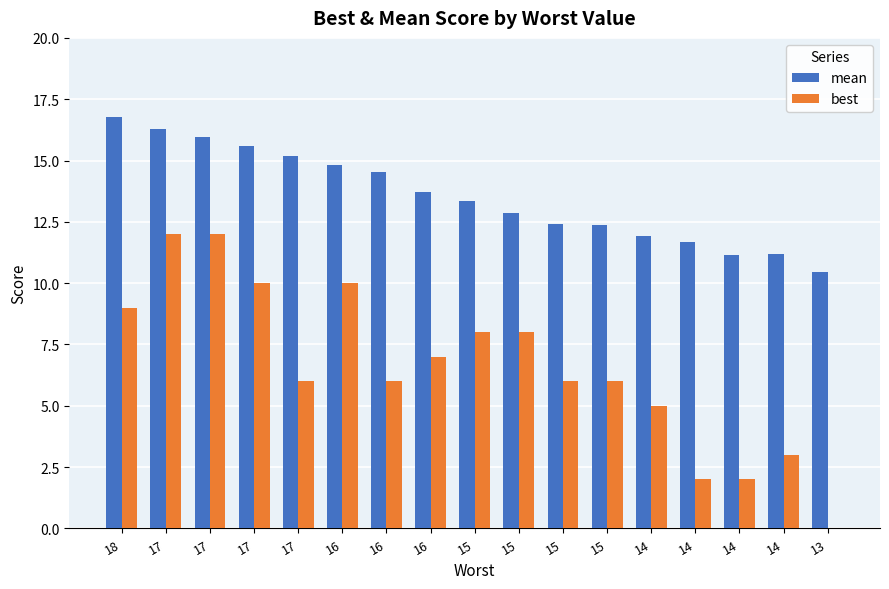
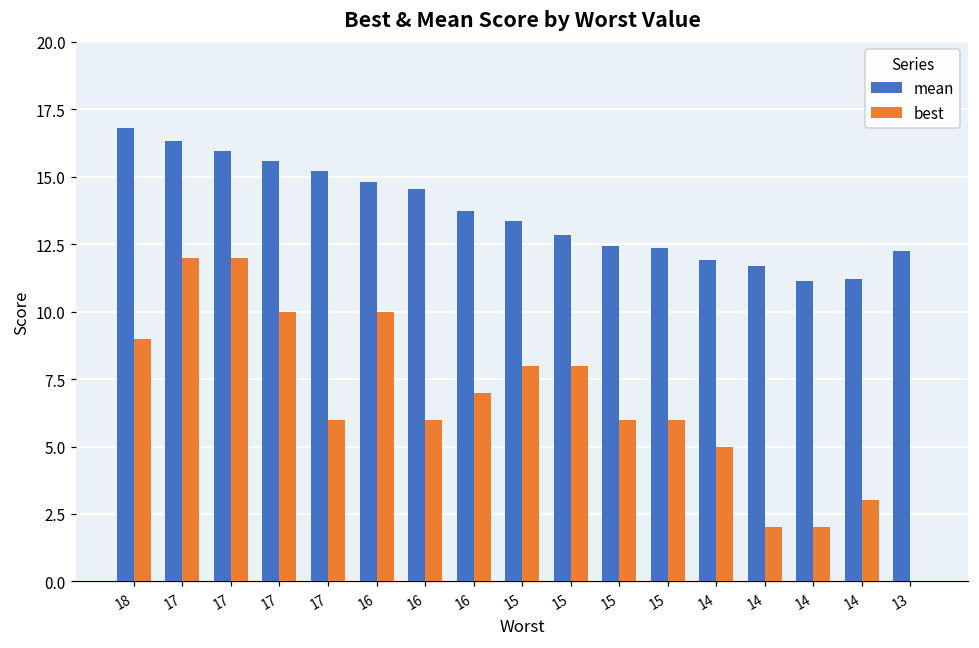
mean, 13: 10.5 -> 12.3
